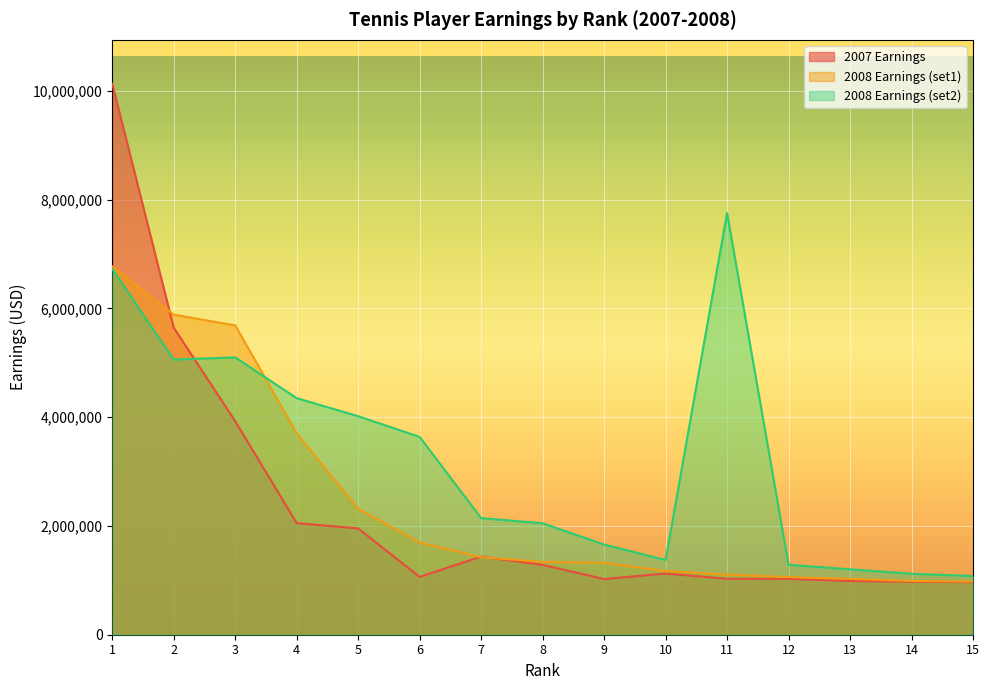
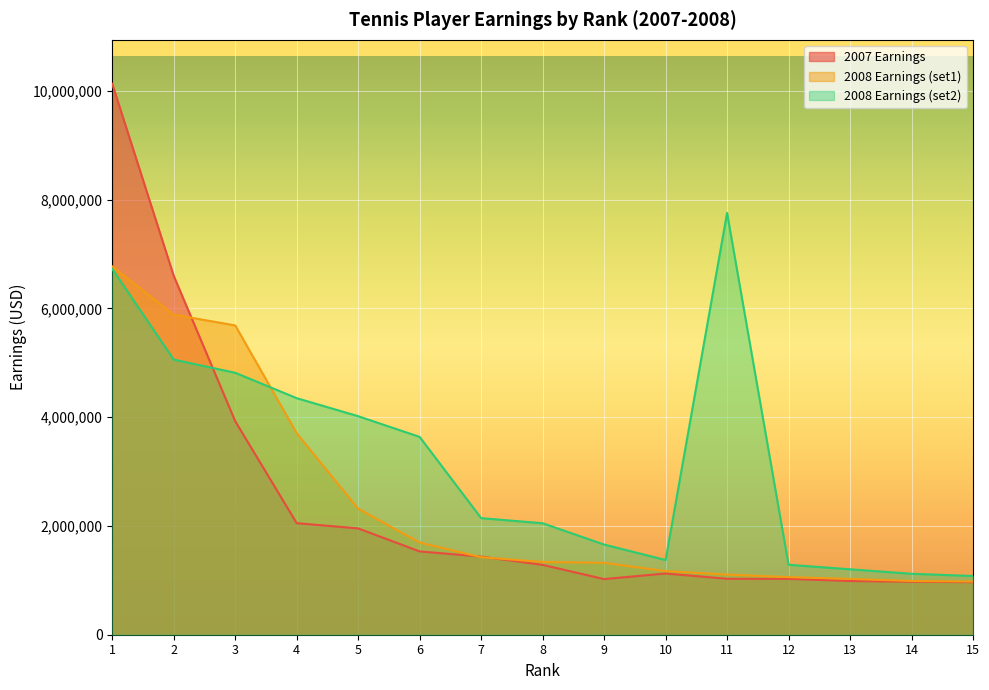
2007 Earnings, 2: 5,600,000 -> 6,600,000
2008 Earnings (set2), 3: 5,100,000 -> 4,800,000
2007 Earnings, 6: 1,100,000 -> 1,500,000
